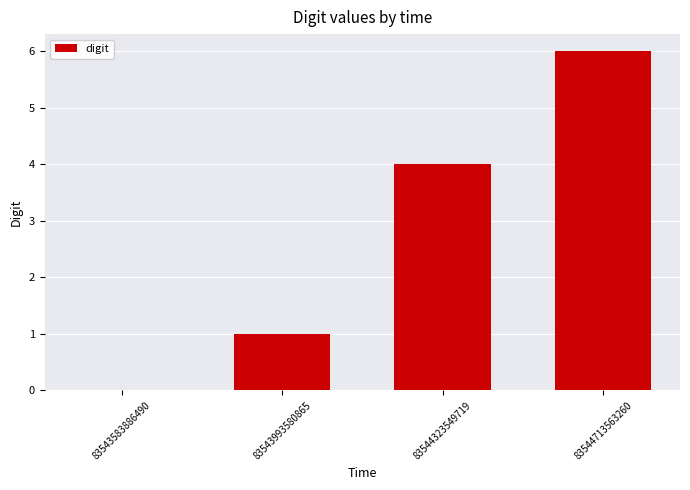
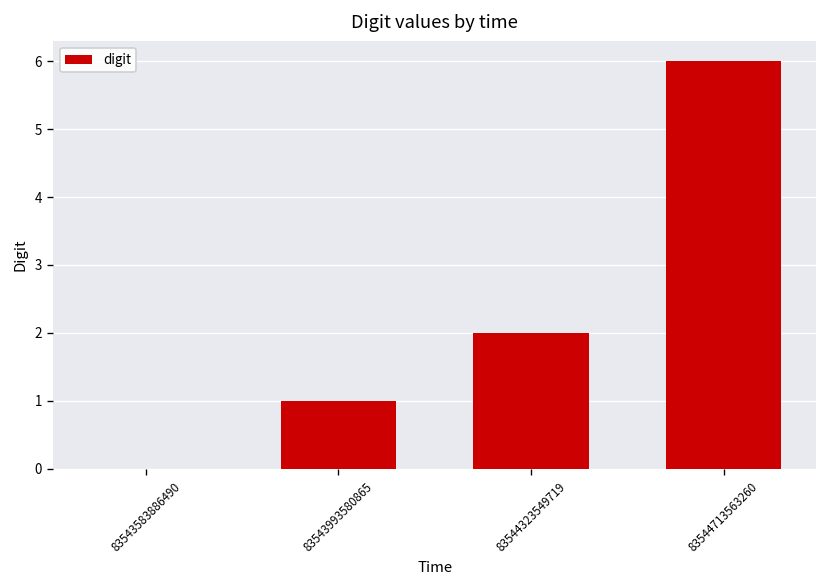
83544323549719: 4 -> 2
